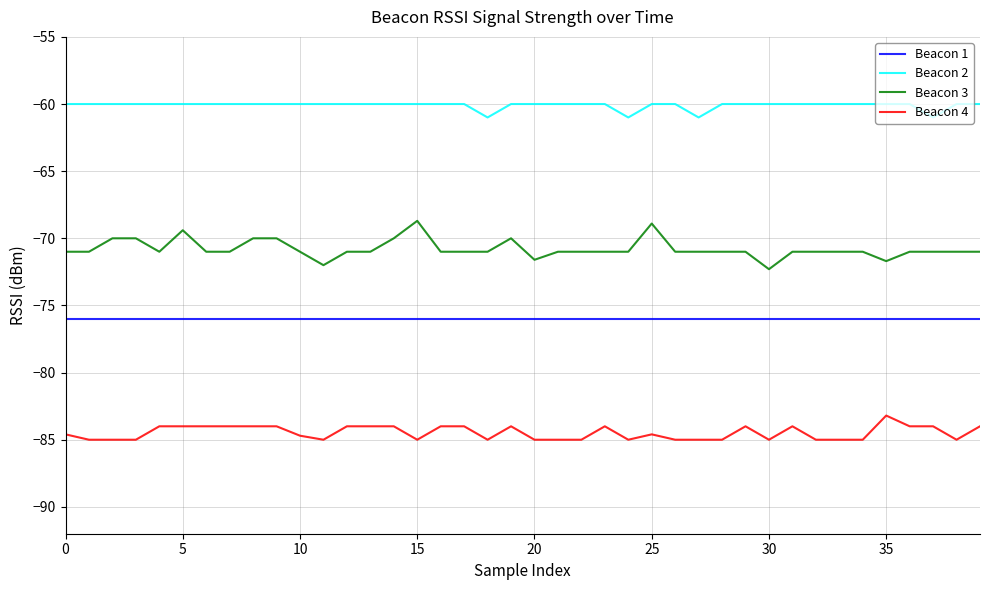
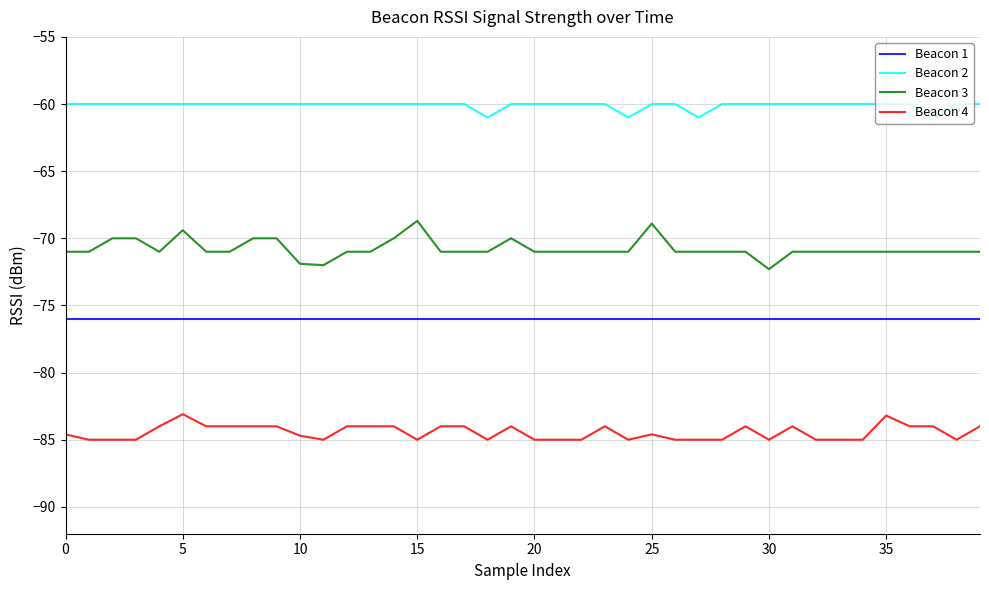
Beacon 4, 5: -84.0 -> -83.1
Beacon 3, 10: -71.0 -> -71.9
Beacon 3, 20: -71.6 -> -71.0
Beacon 3, 35: -71.7 -> -71.0
